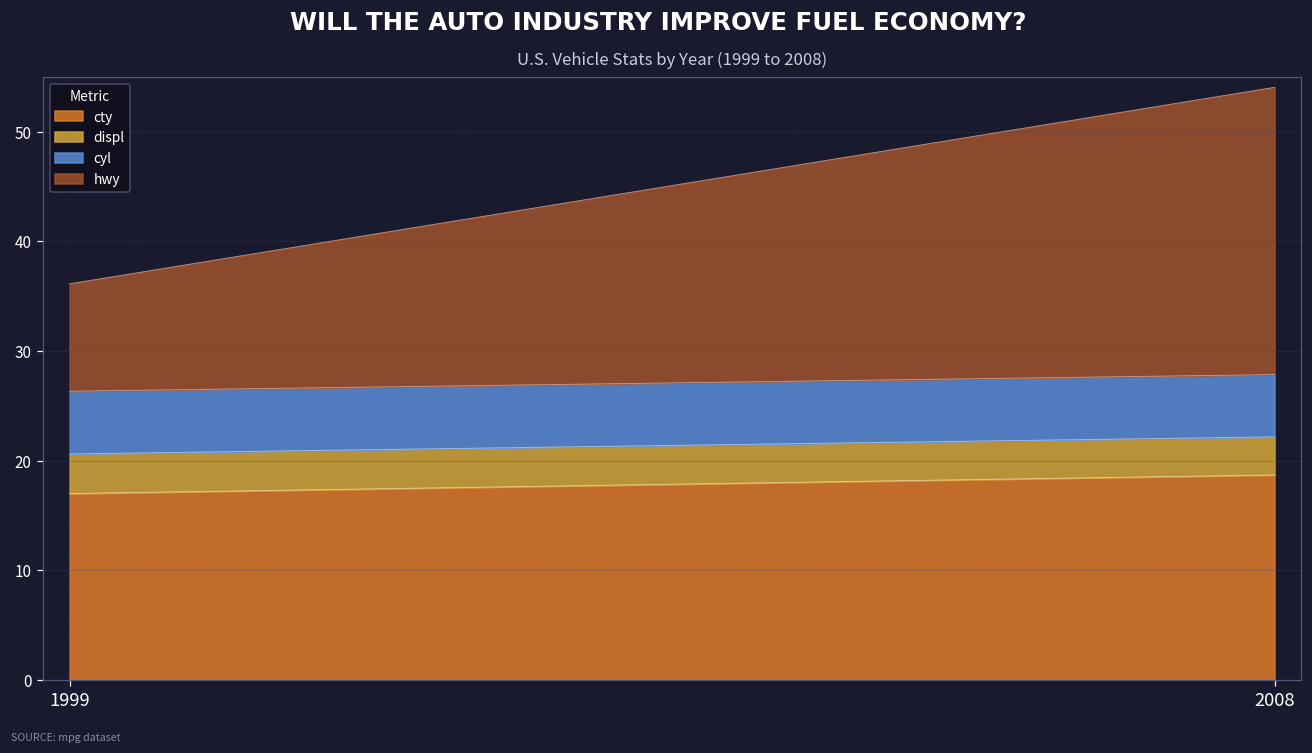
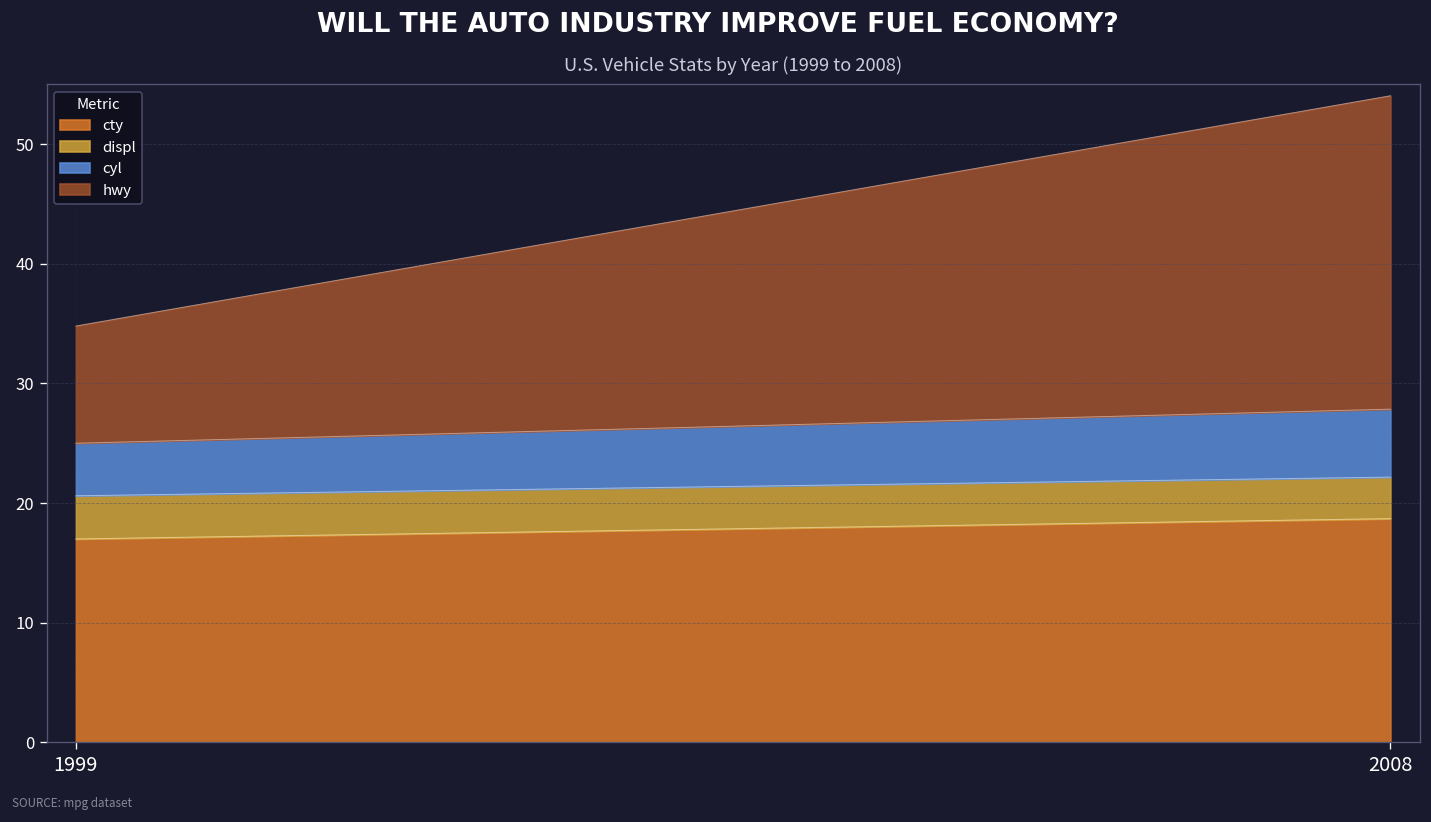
cyl, 1999: 6 -> 4
